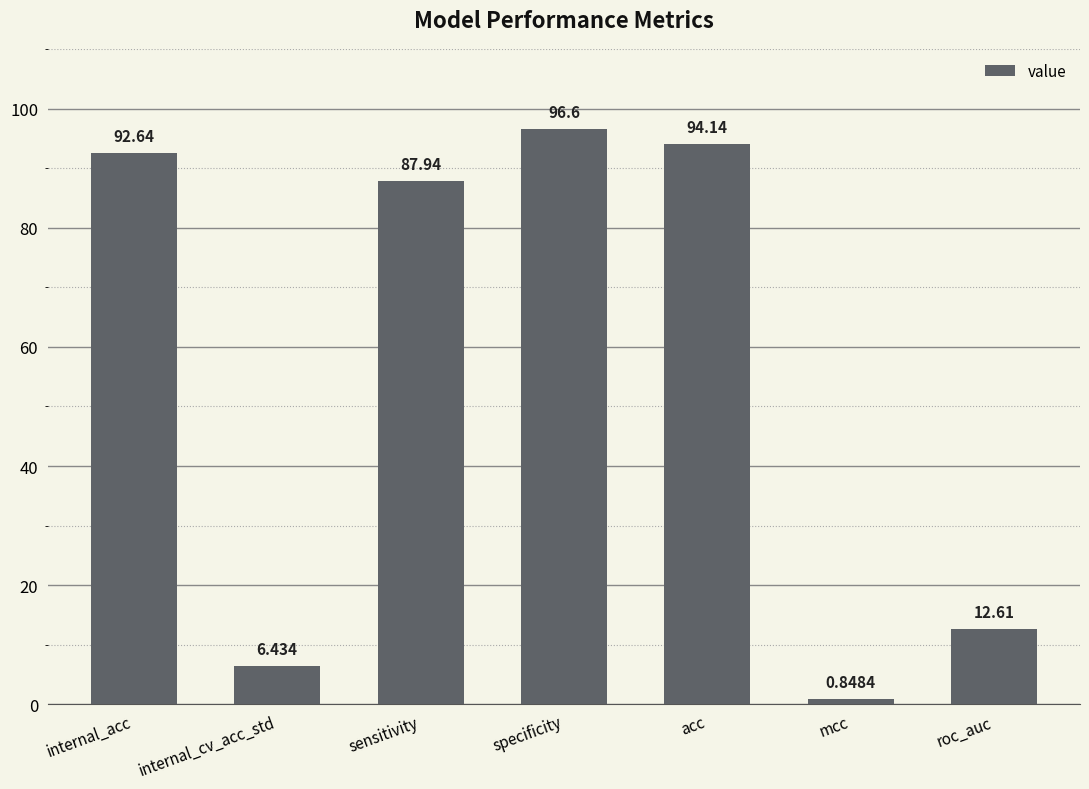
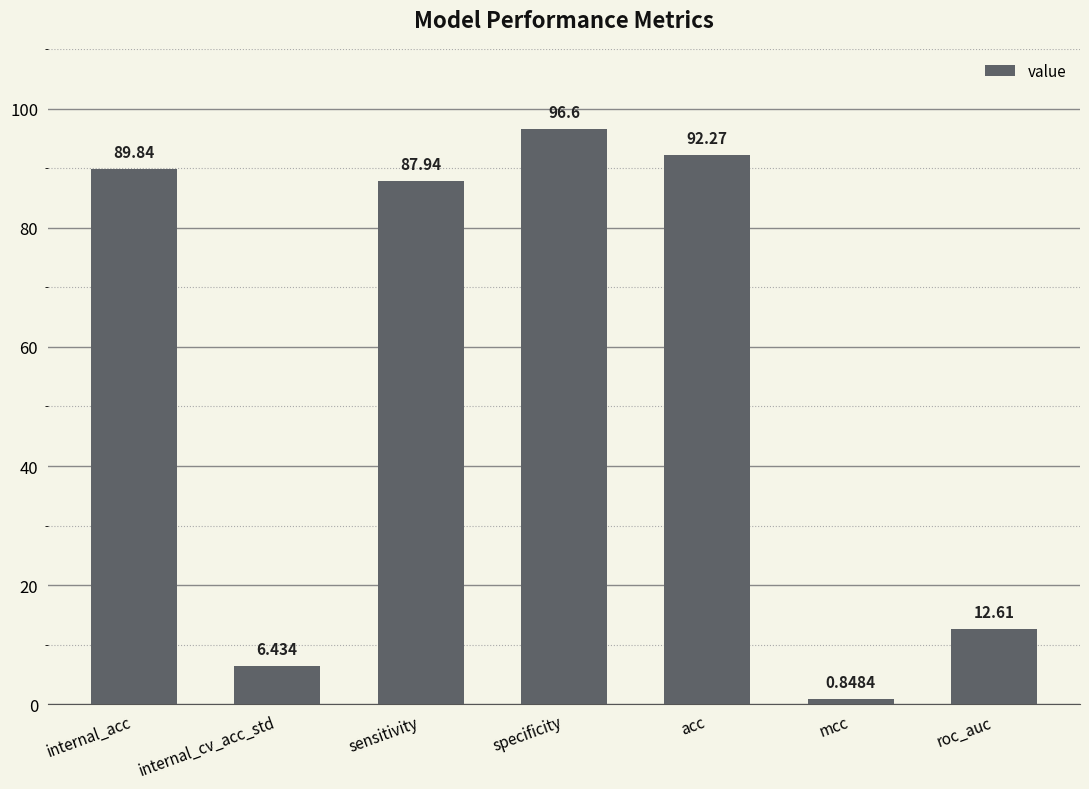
internal_acc: 92.64 -> 89.84
acc: 94.14 -> 92.27
